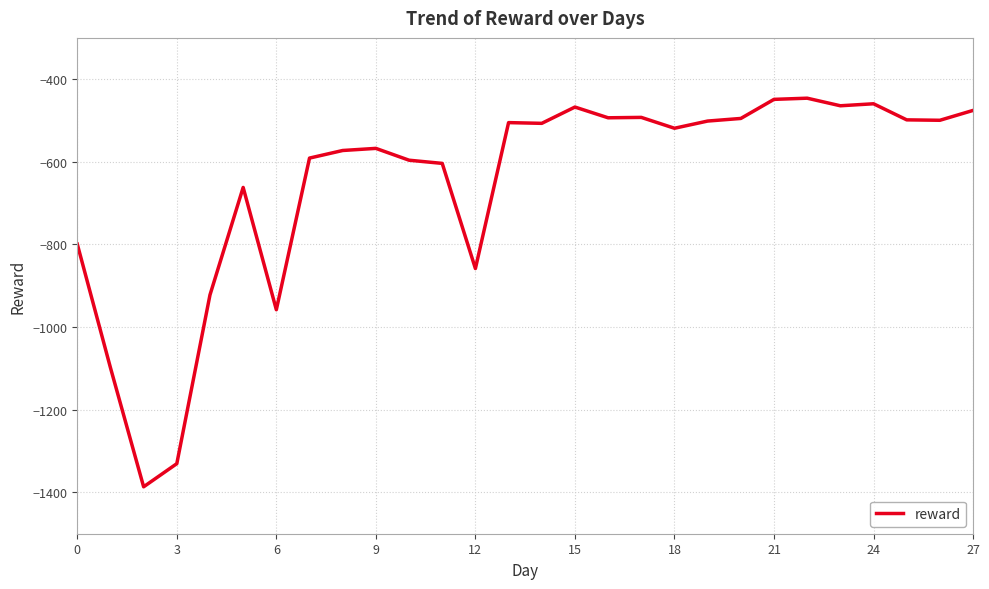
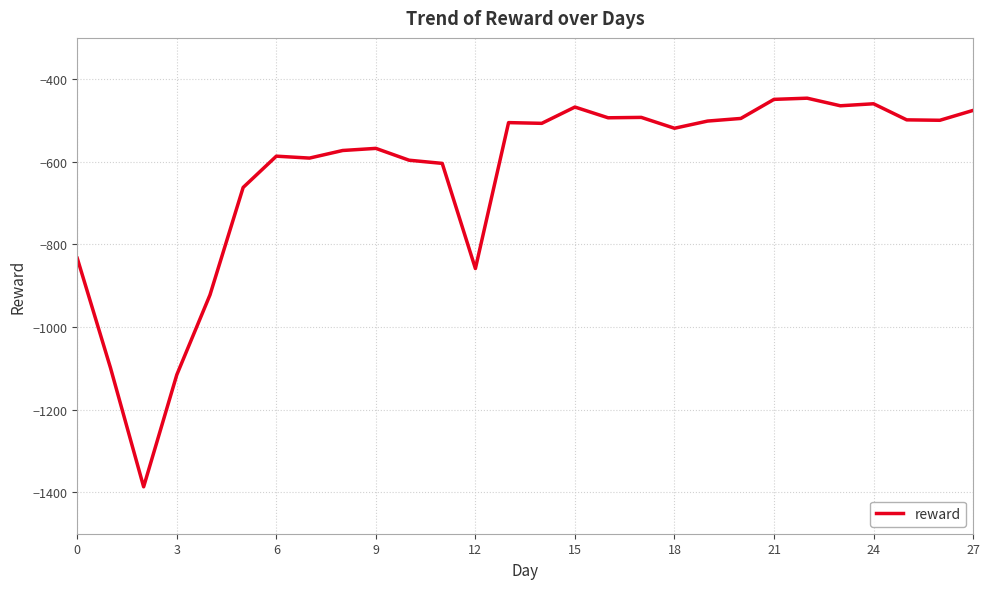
0: -800 -> -830
3: -1330 -> -1120
6: -960 -> -590
